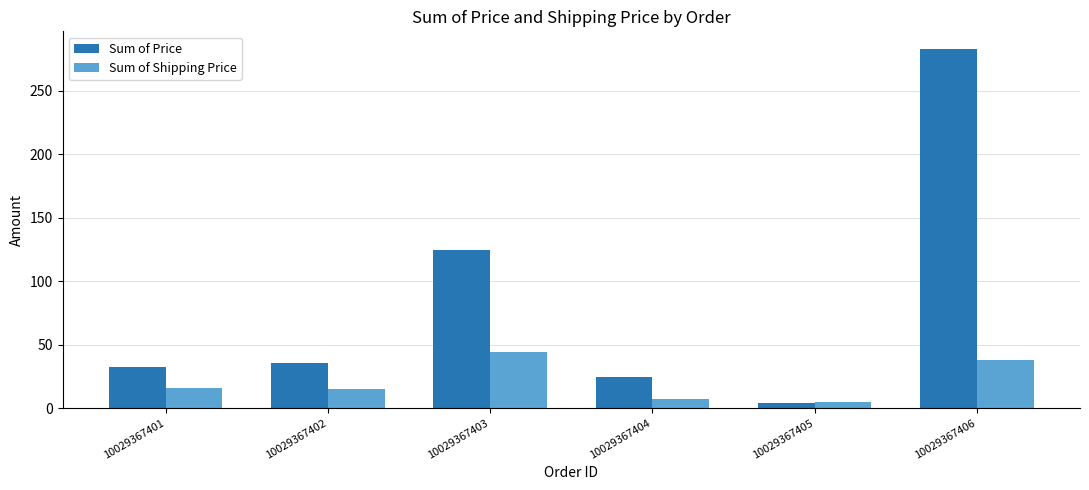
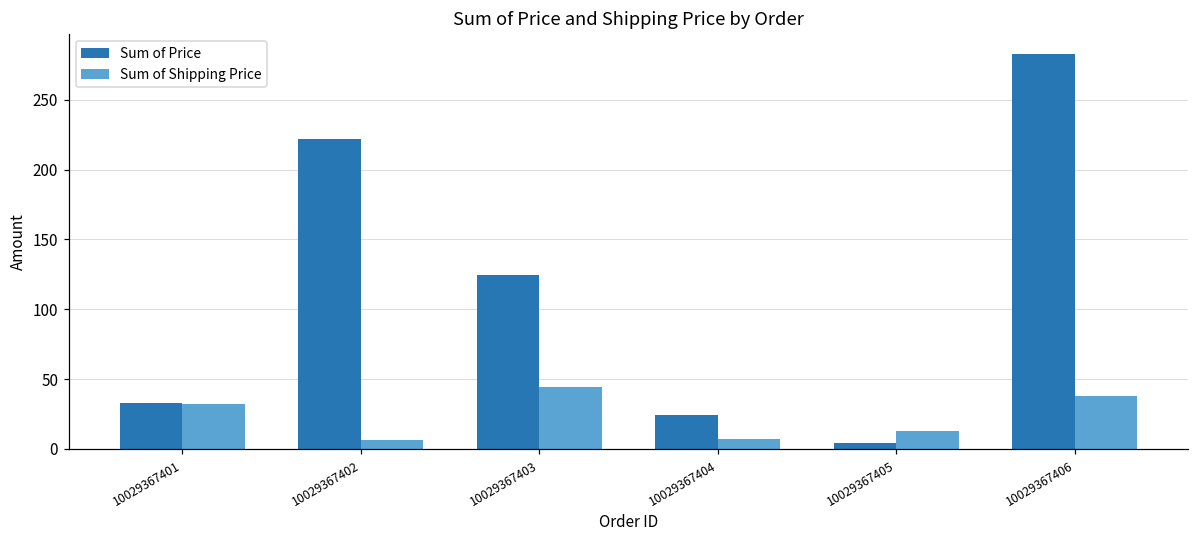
Sum of Shipping Price, 10029367401: 16 -> 32
Sum of Price, 10029367402: 36 -> 222
Sum of Shipping Price, 10029367402: 15 -> 7
Sum of Shipping Price, 10029367405: 5 -> 13
